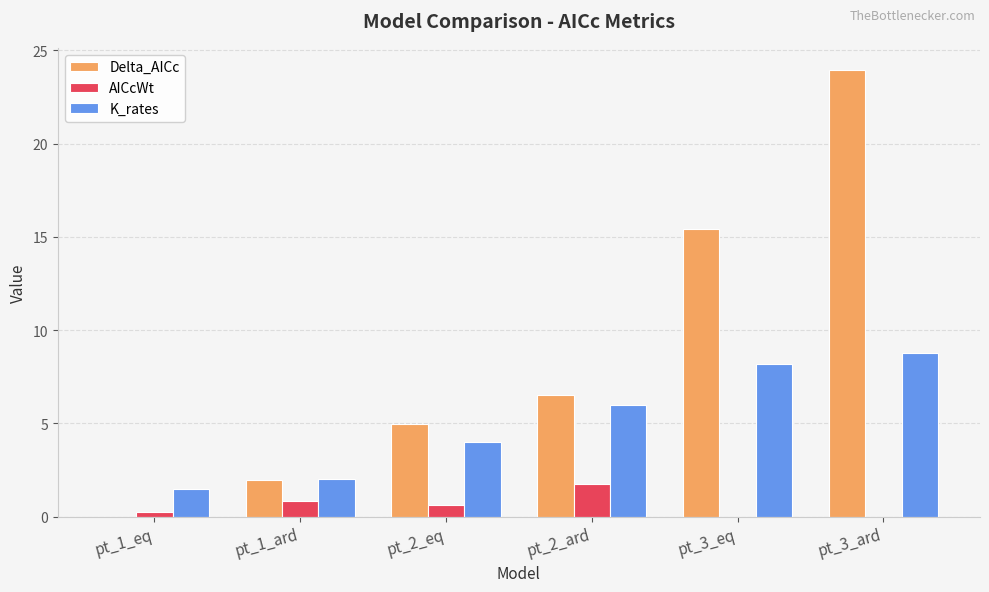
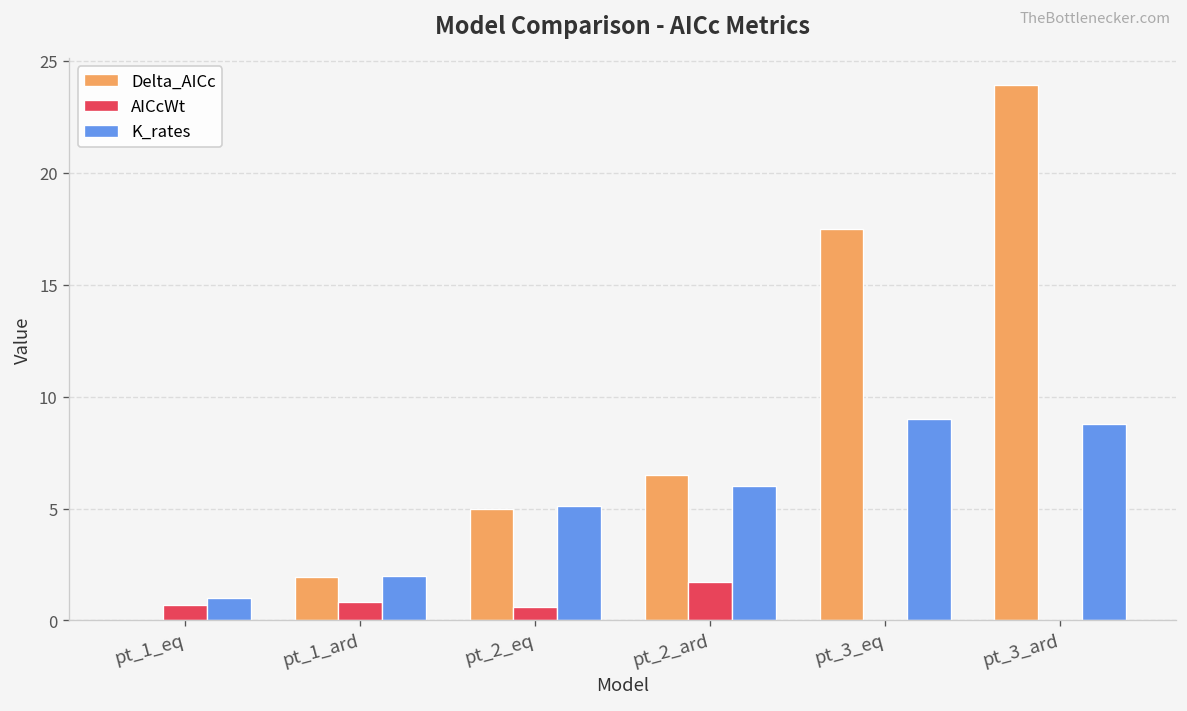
AICcWt, pt_1_eq: 0.2 -> 0.7
K_rates, pt_1_eq: 1.5 -> 1.0
K_rates, pt_2_eq: 4.0 -> 5.1
Delta_AICc, pt_3_eq: 15.4 -> 17.5
K_rates, pt_3_eq: 8.2 -> 9.0
